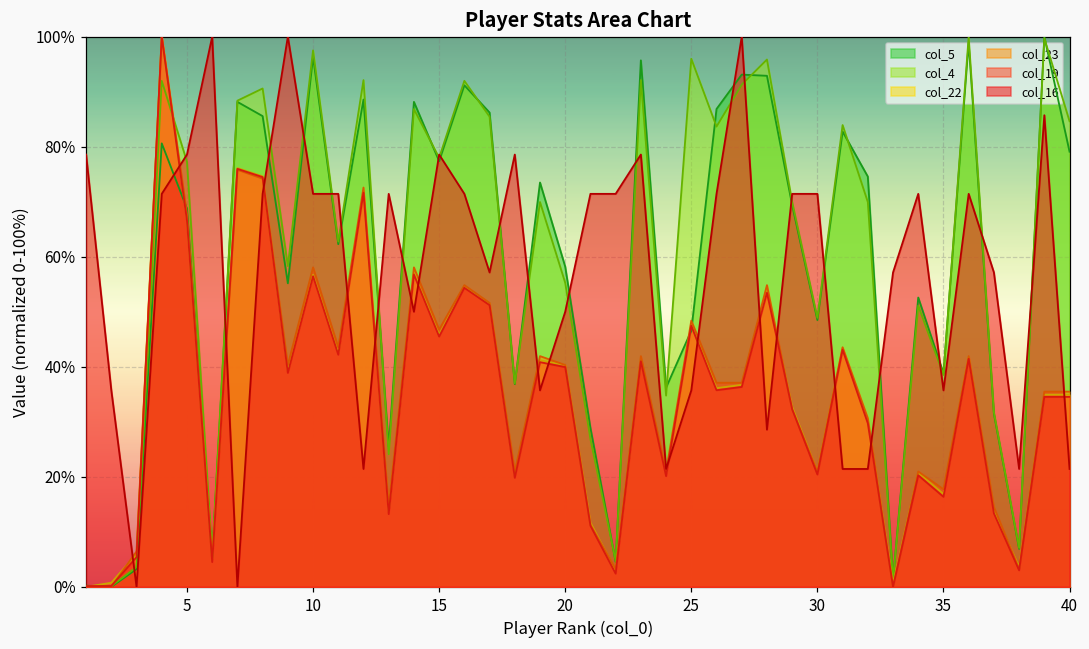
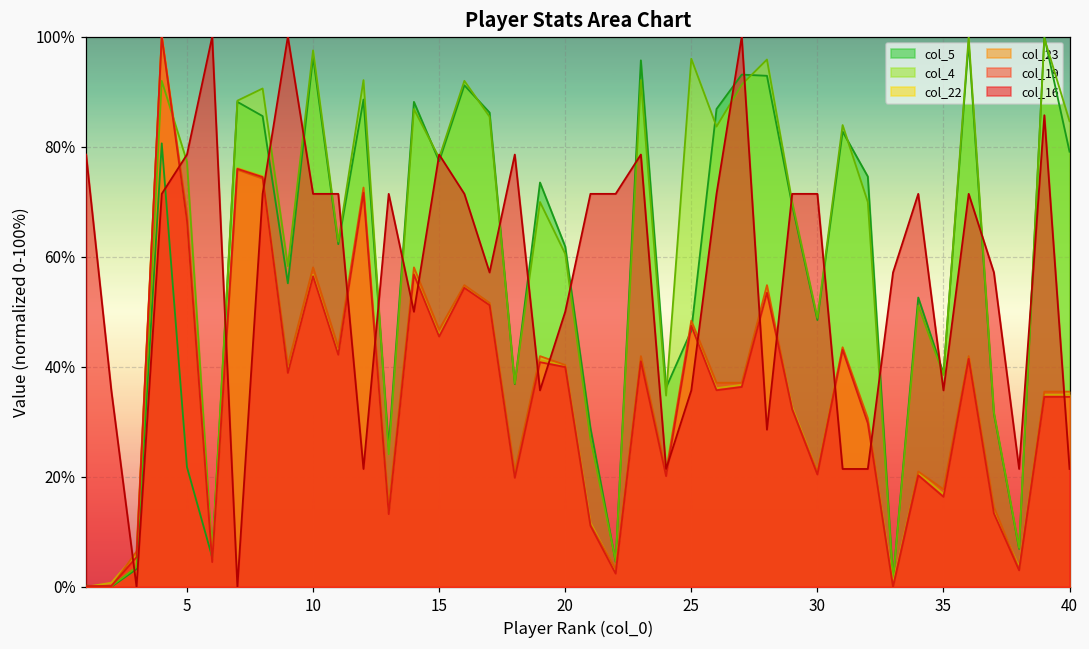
col_5, 5: 69% -> 22%
col_5, 20: 58% -> 62%
col_4, 20: 55% -> 61%
